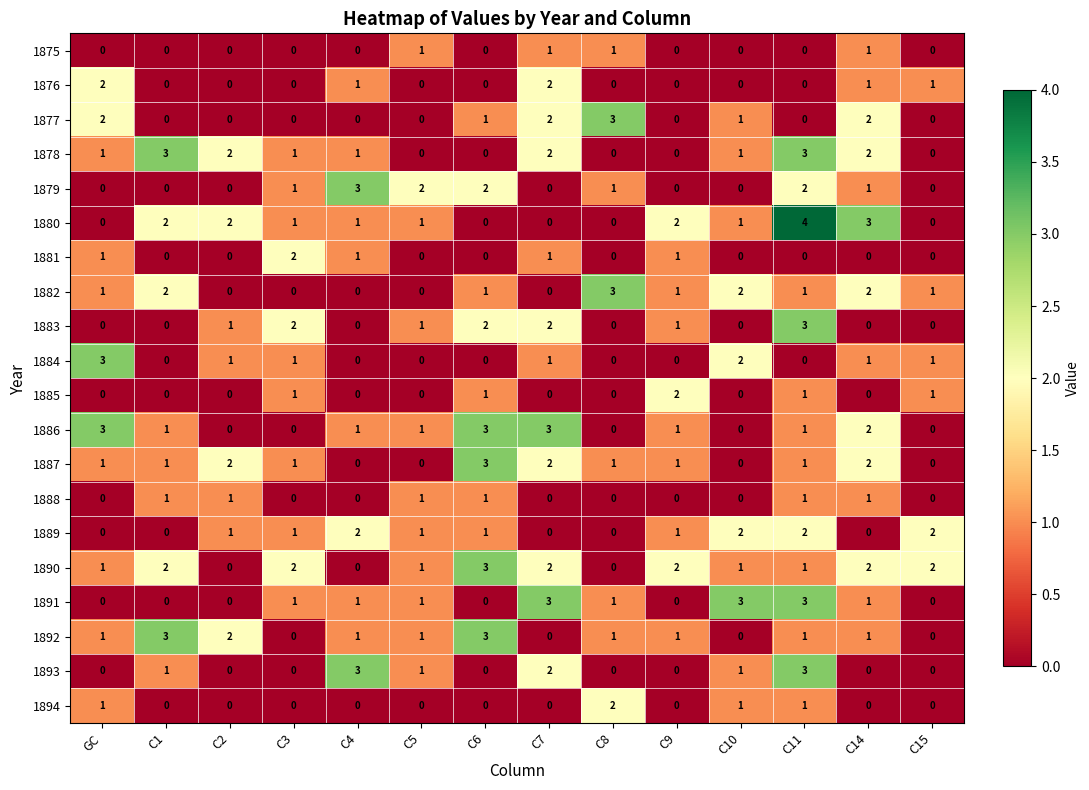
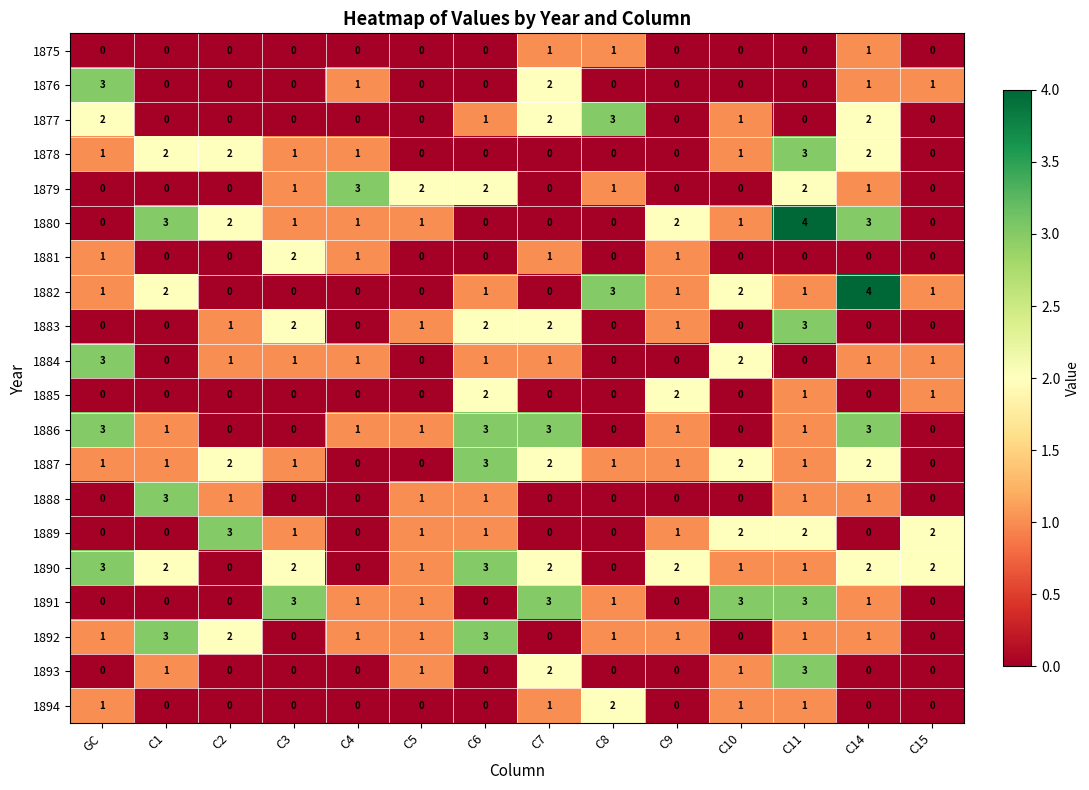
1875, C5: 1 -> 0
1876, GC: 2 -> 3
1878, C1: 3 -> 2
1878, C7: 2 -> 0
1880, C1: 2 -> 3
1882, C14: 2 -> 4
1884, C4: 0 -> 1
1884, C6: 0 -> 1
1885, C3: 1 -> 0
1885, C6: 1 -> 2
1886, C14: 2 -> 3
1887, C10: 0 -> 2
1888, C1: 1 -> 3
1889, C2: 1 -> 3
1889, C4: 2 -> 0
1890, GC: 1 -> 3
1891, C3: 1 -> 3
1893, C4: 3 -> 0
1894, C7: 0 -> 1
